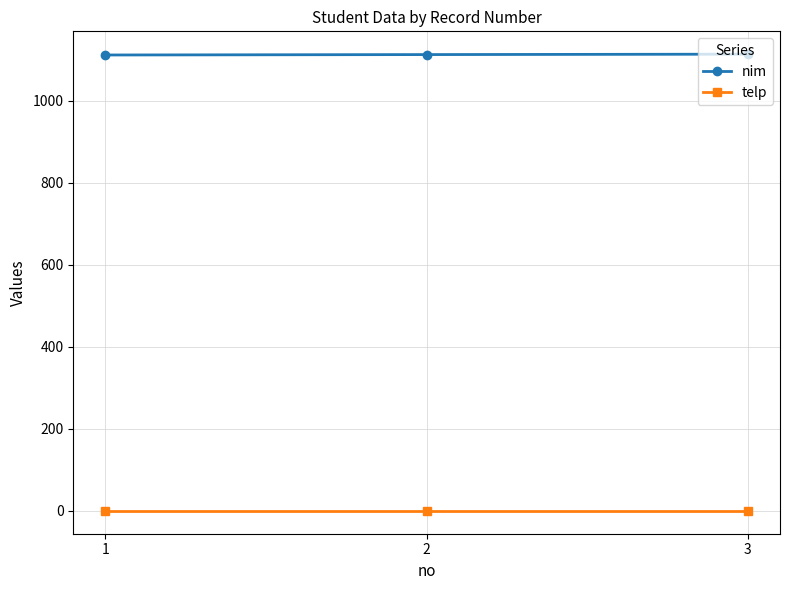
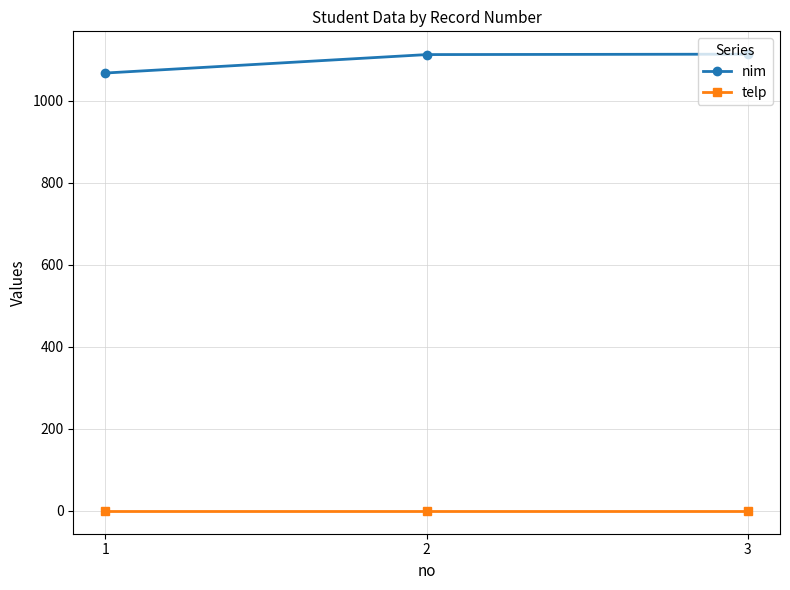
nim, 1: 1110 -> 1070
